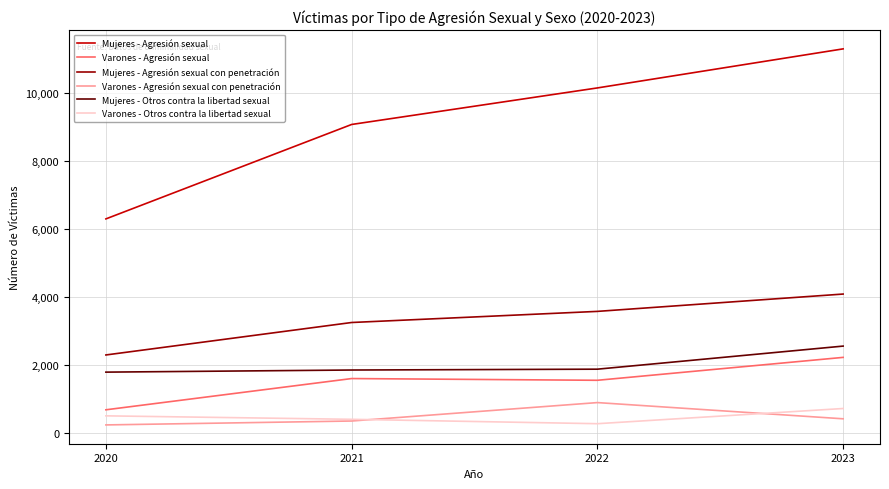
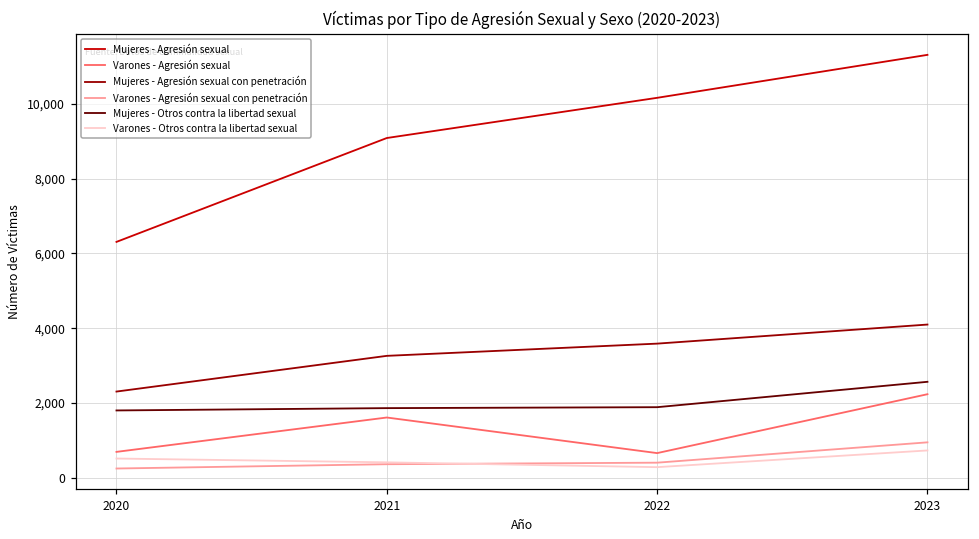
Varones - Agresión sexual, 2022: 1,600 -> 700
Varones - Agresión sexual con penetración, 2022: 900 -> 400
Varones - Agresión sexual con penetración, 2023: 400 -> 900
